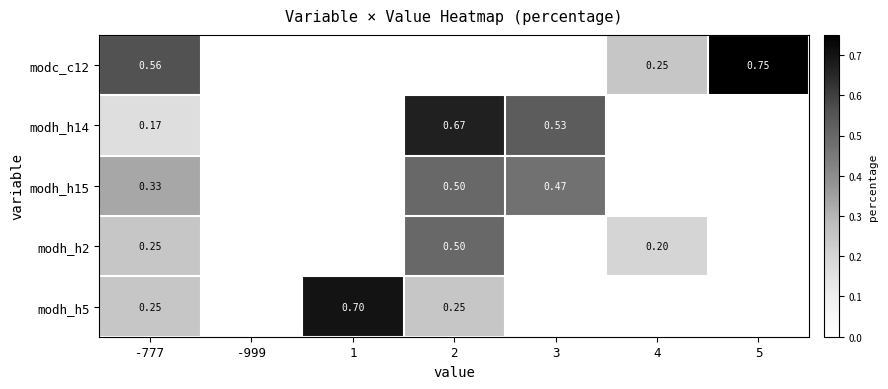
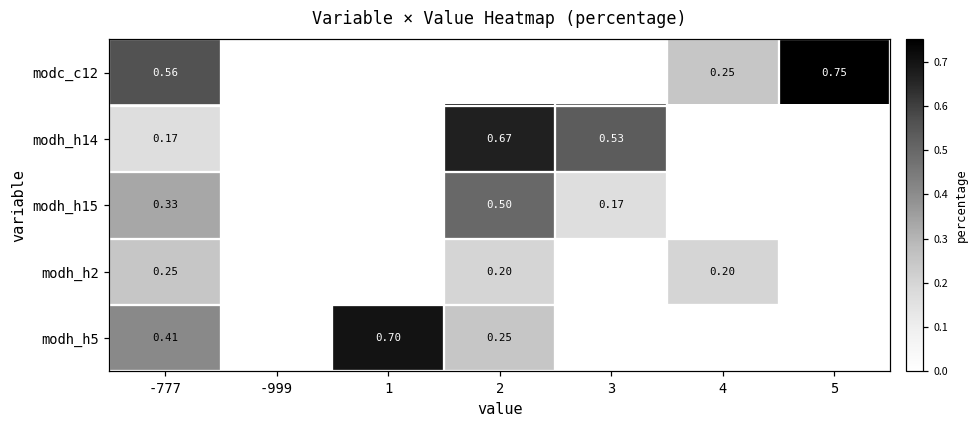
modh_h15, 3: 0.47 -> 0.17
modh_h2, 2: 0.50 -> 0.20
modh_h5, -777: 0.25 -> 0.41
